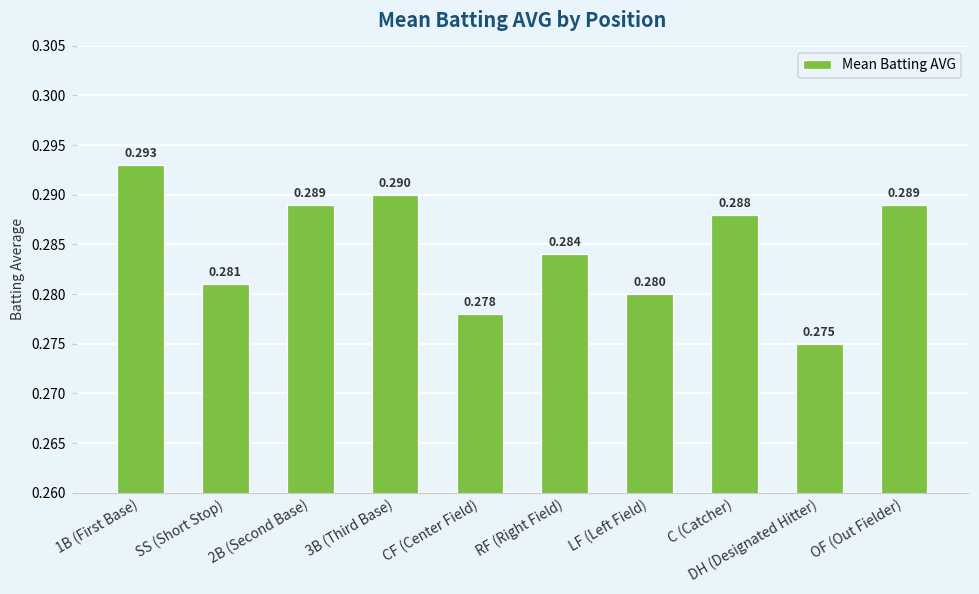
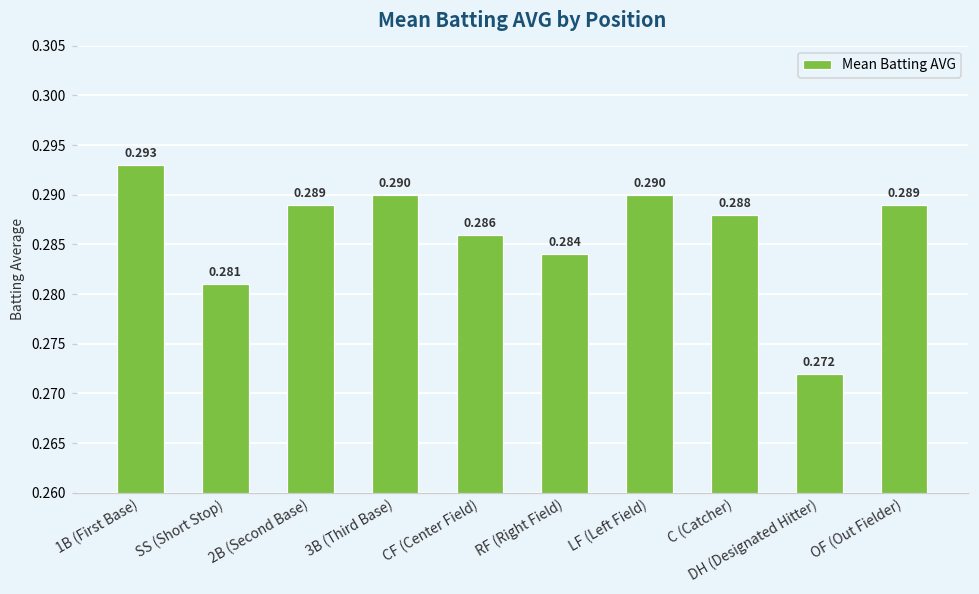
CF (Center Field): 0.278 -> 0.286
LF (Left Field): 0.280 -> 0.290
DH (Designated Hitter): 0.275 -> 0.272
